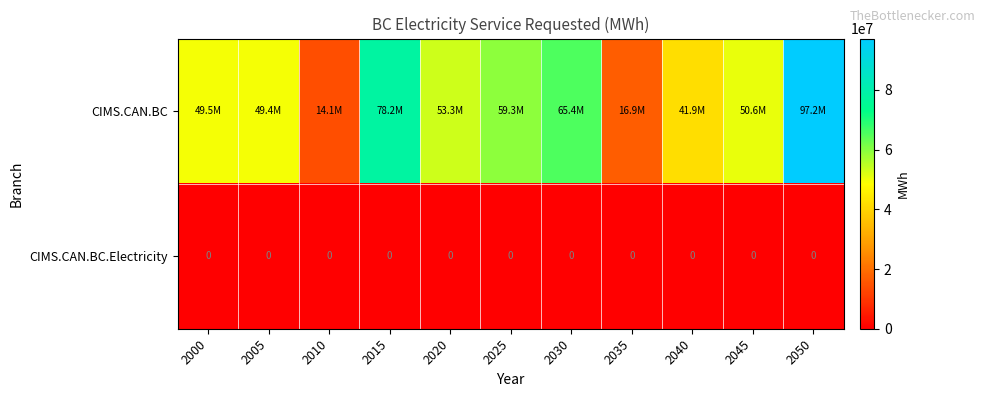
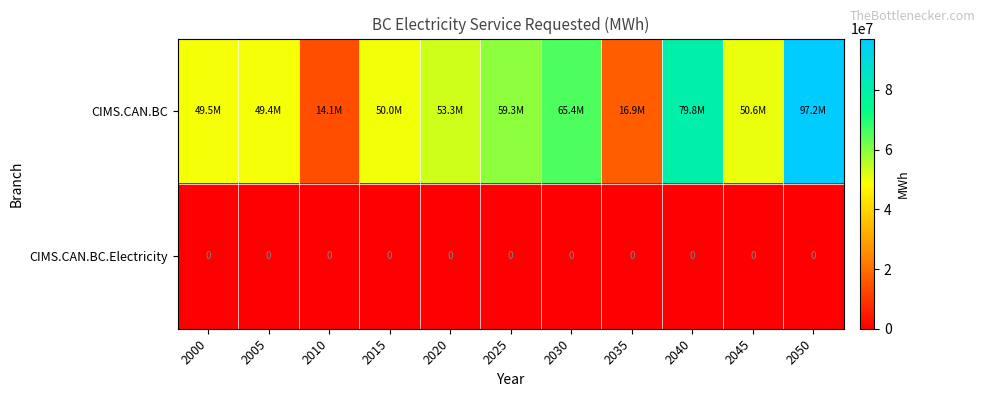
CIMS.CAN.BC, 2015: 78.2M -> 50.0M
CIMS.CAN.BC, 2040: 41.9M -> 79.8M
